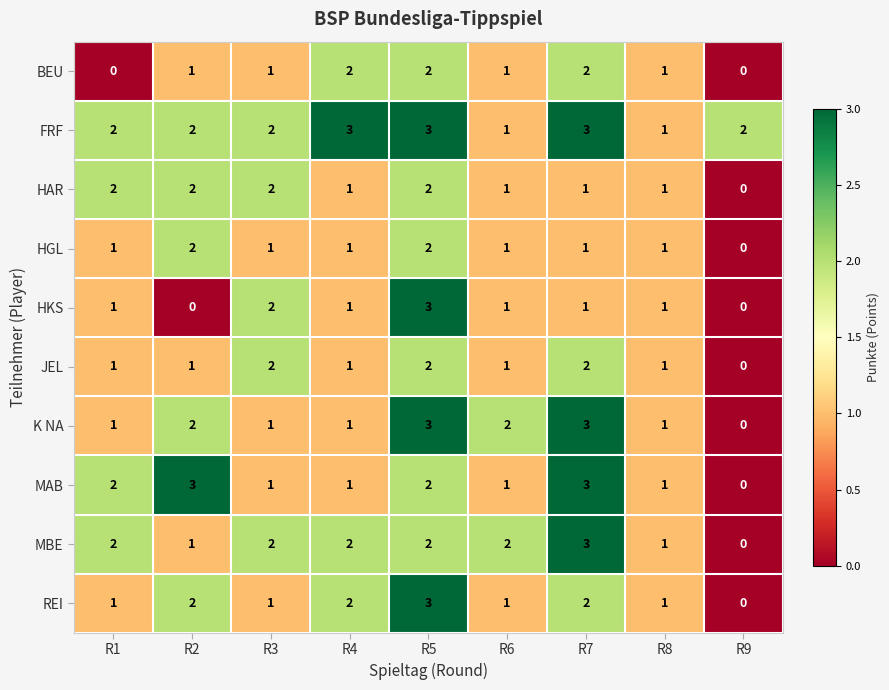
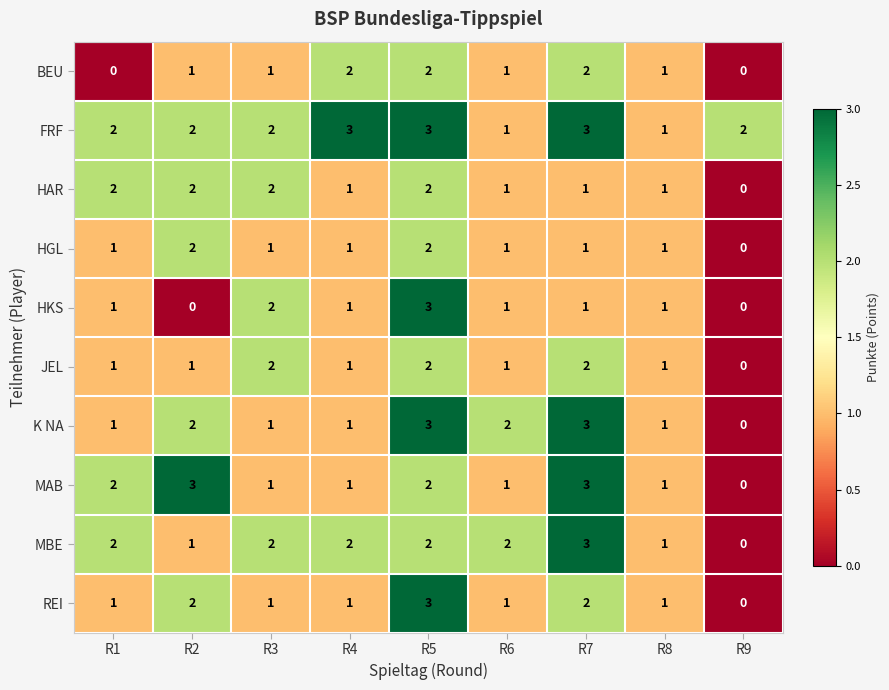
REI, R4: 2 -> 1
